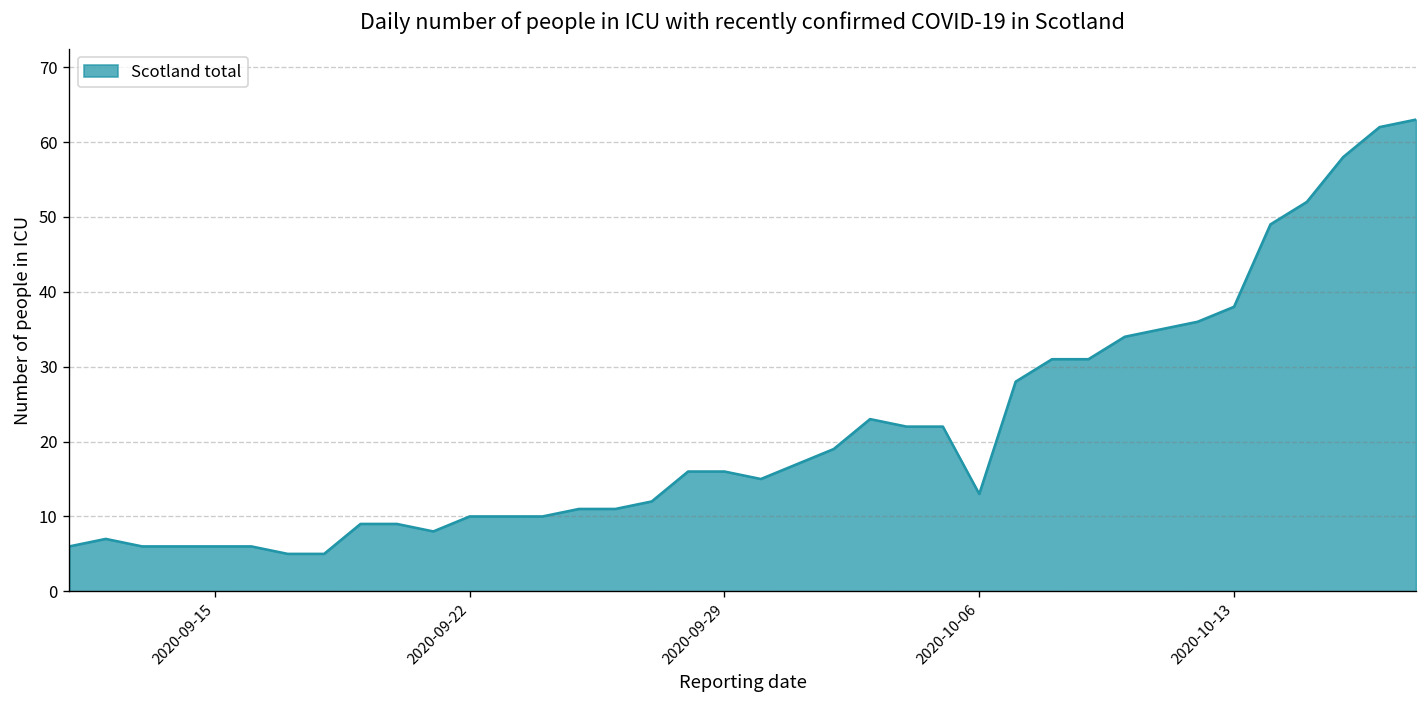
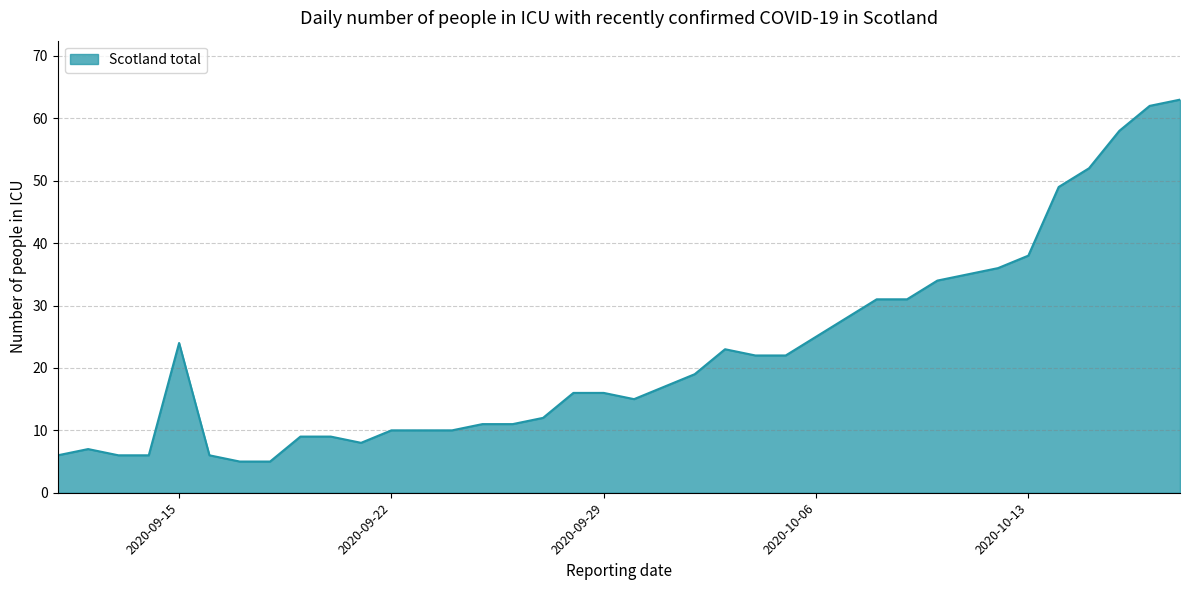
2020-09-15: 6 -> 24
2020-10-06: 13 -> 25
